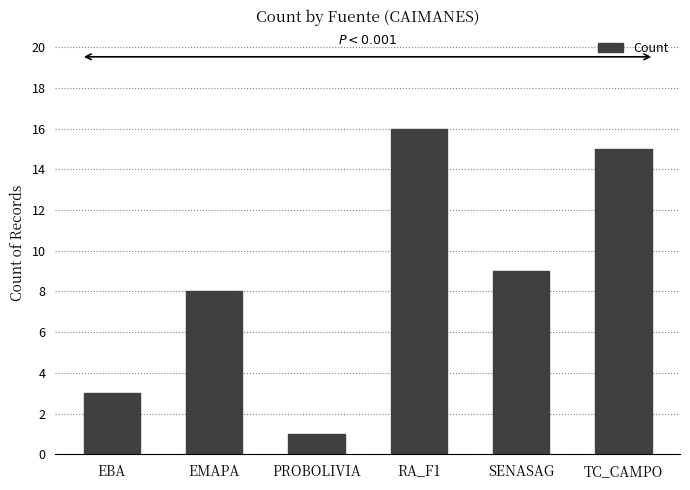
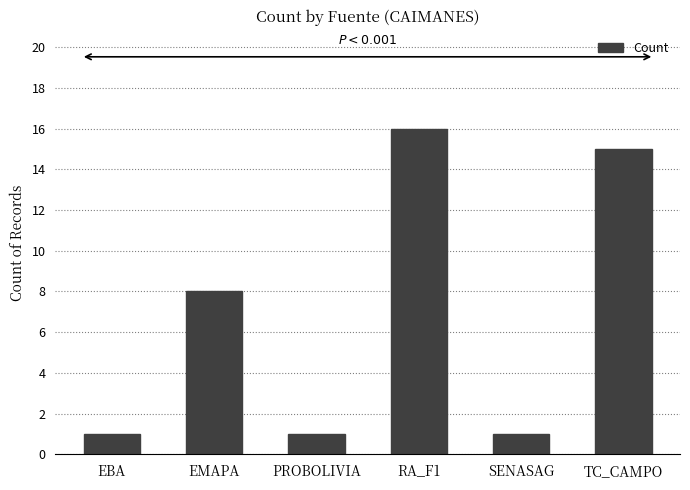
EBA: 3 -> 1
SENASAG: 9 -> 1
